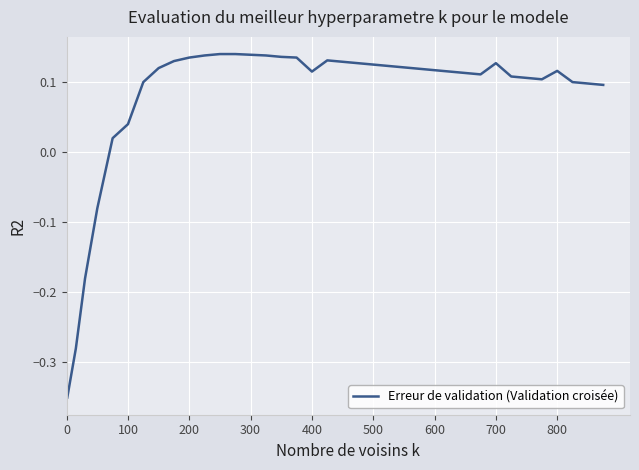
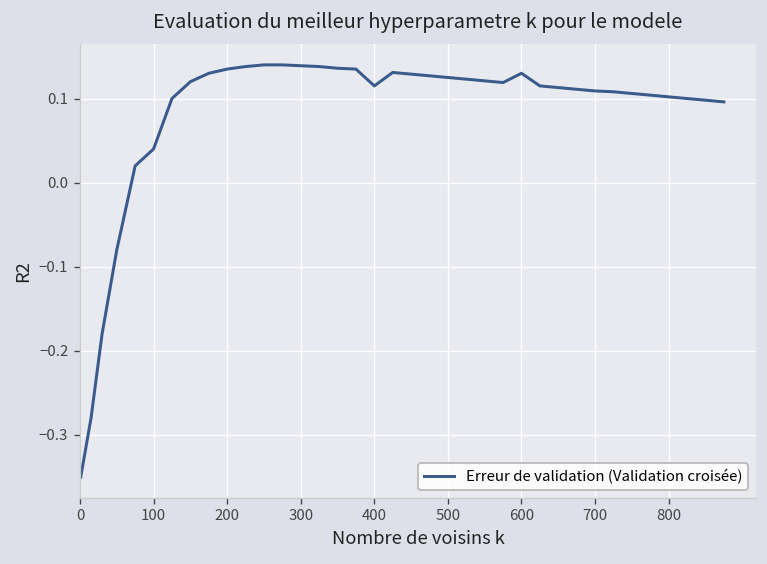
600: 0.12 -> 0.13
700: 0.13 -> 0.11
800: 0.12 -> 0.10
